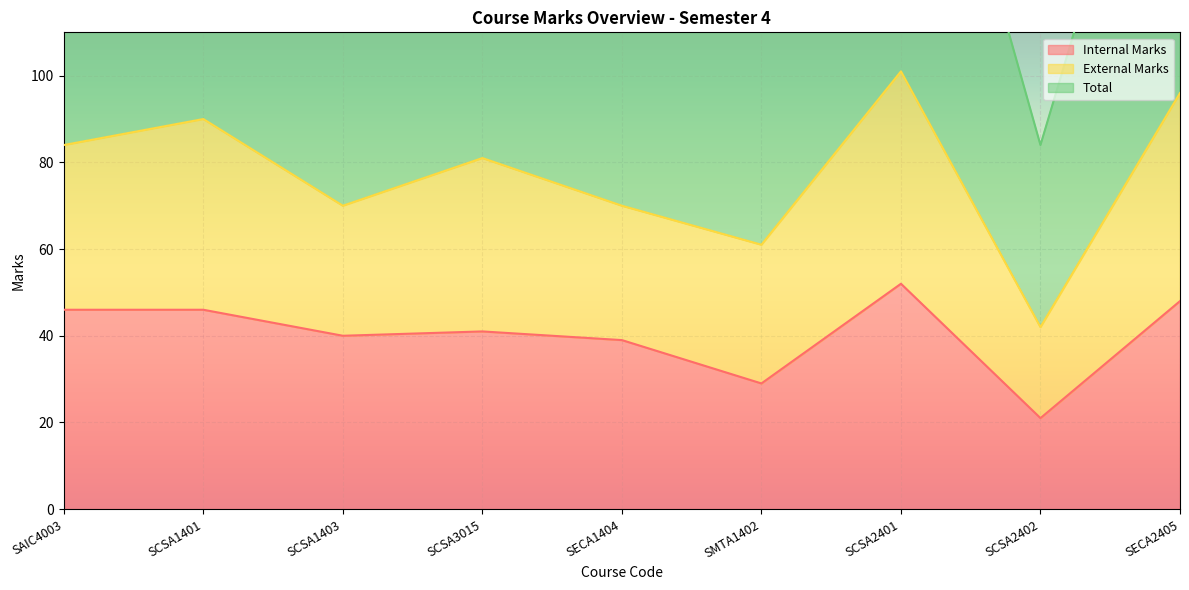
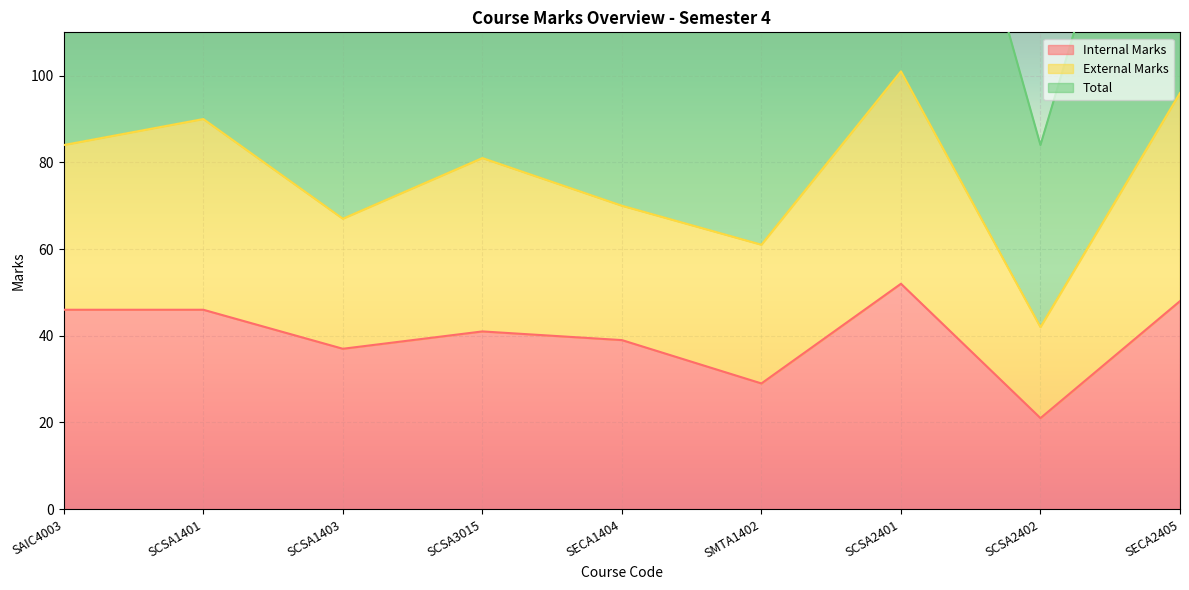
Internal Marks, SCSA1403: 40 -> 37
